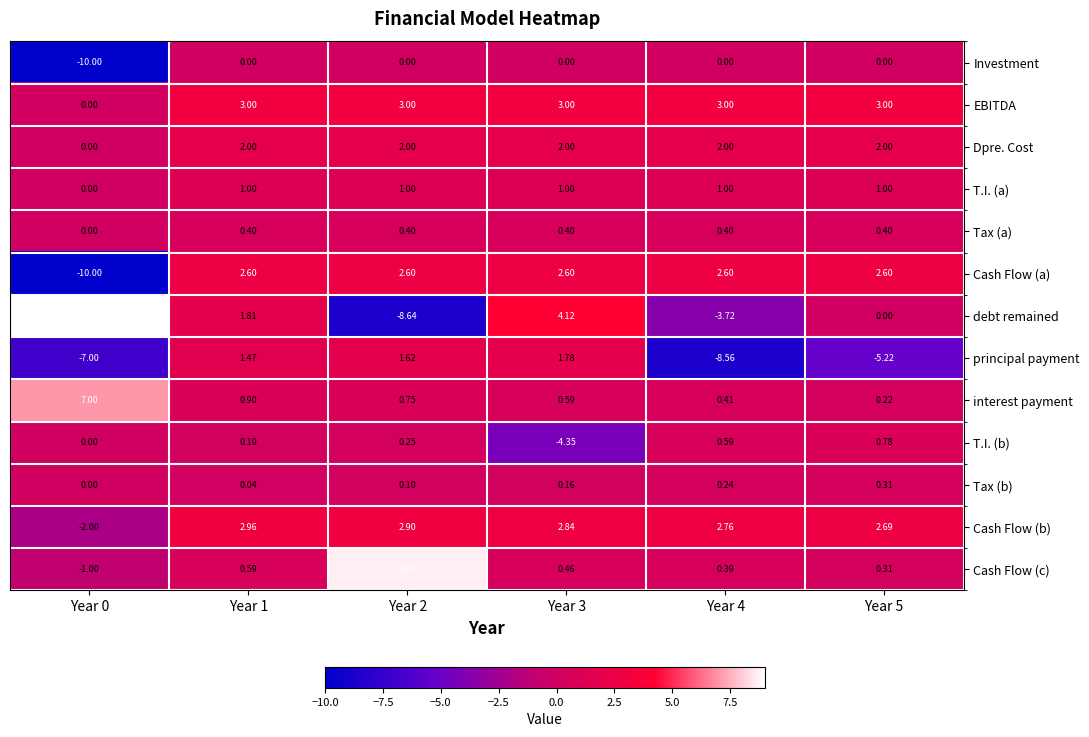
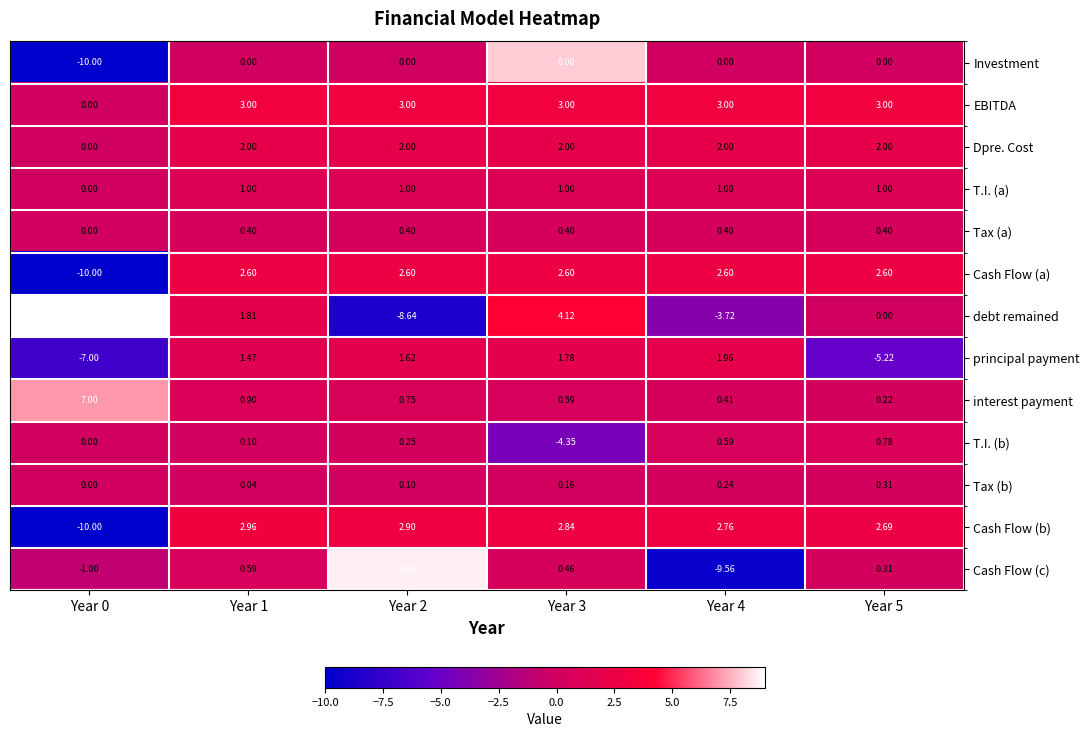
Investment, Year 3: 0.00 -> 8.00
principal payment, Year 4: -8.56 -> 1.96
Cash Flow (b), Year 0: -2.00 -> -10.00
Cash Flow (c), Year 4: 0.39 -> -9.56
